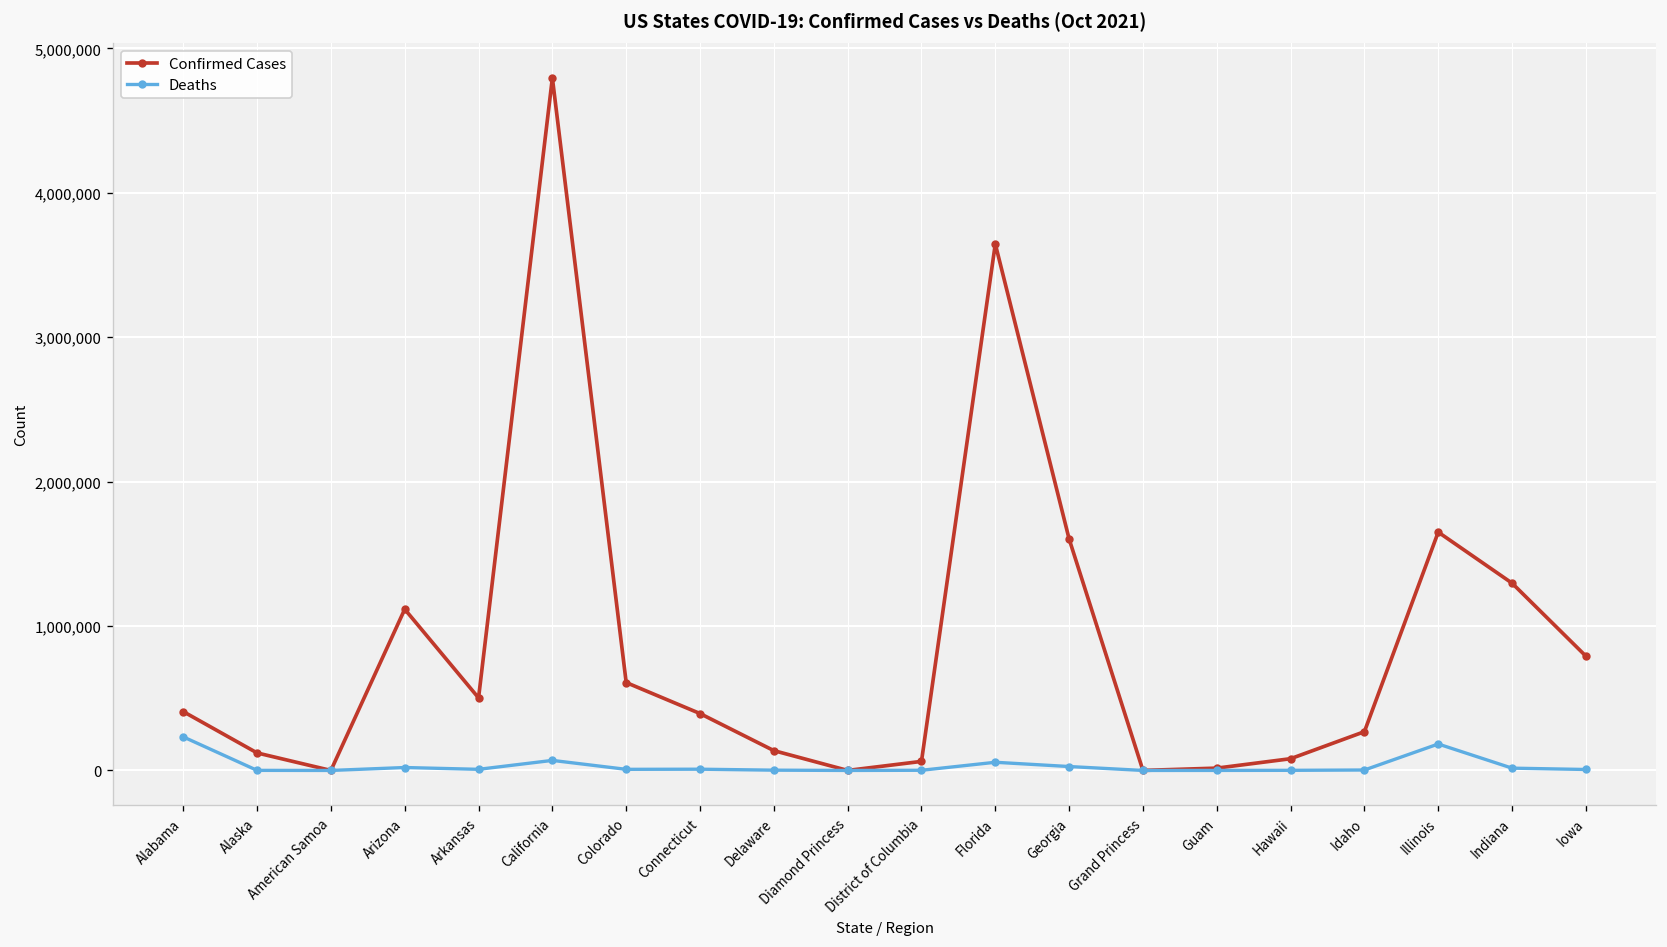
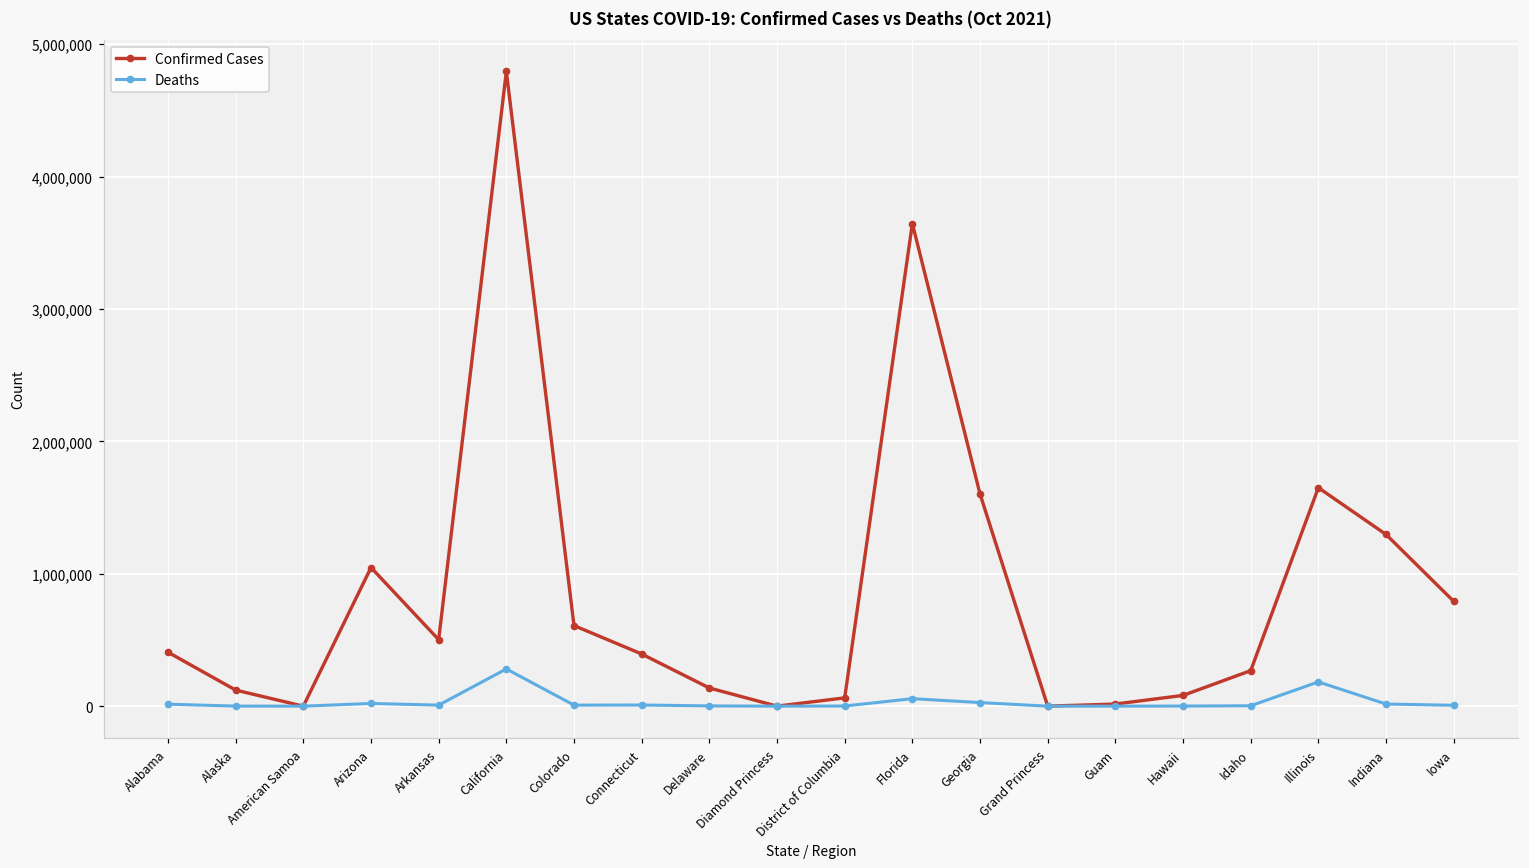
Deaths, Alabama: 230,000 -> 10,000
Confirmed Cases, Arizona: 1,120,000 -> 1,050,000
Deaths, California: 70,000 -> 280,000
